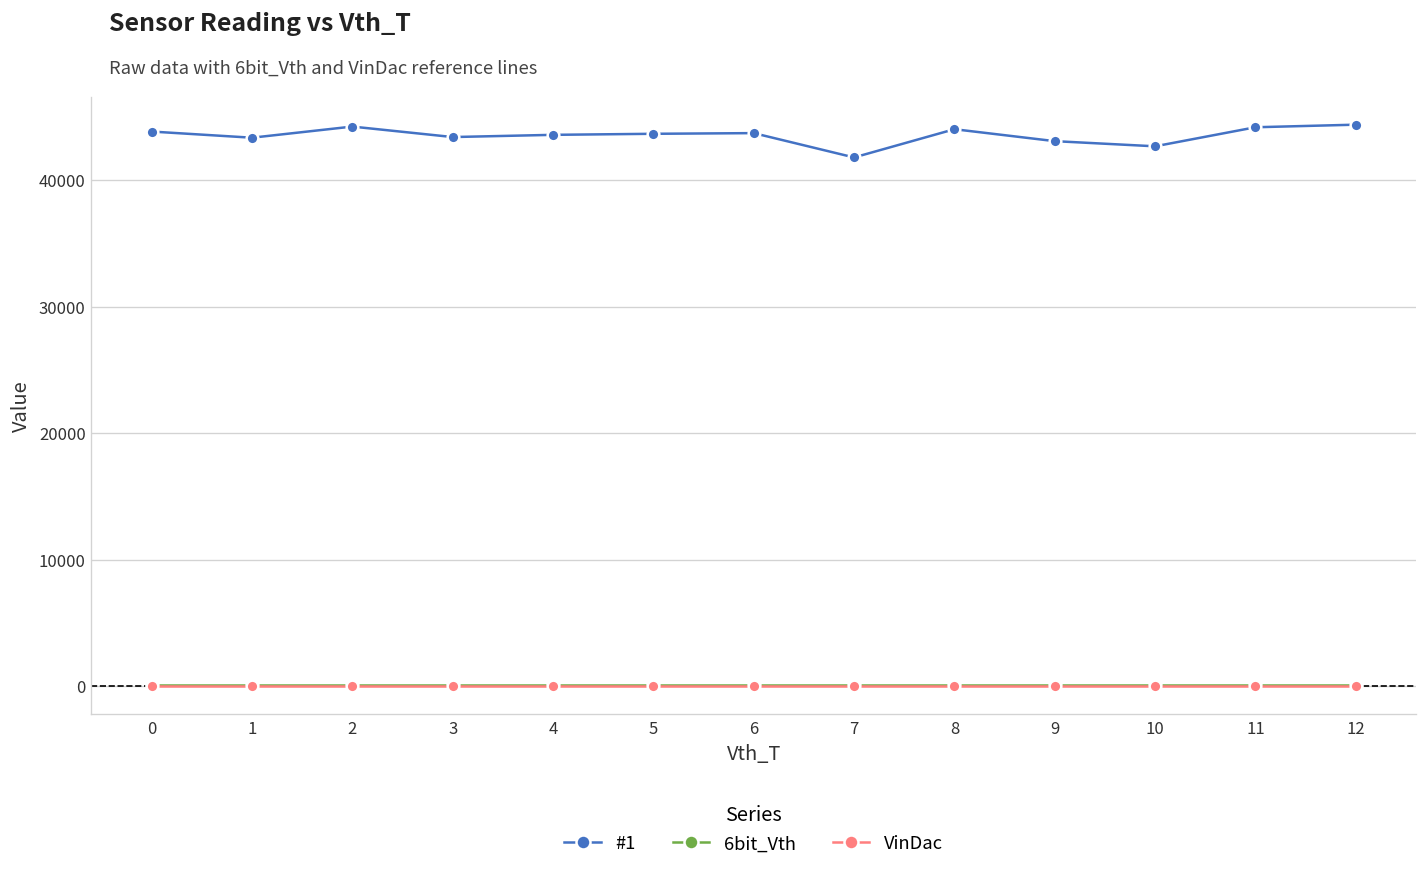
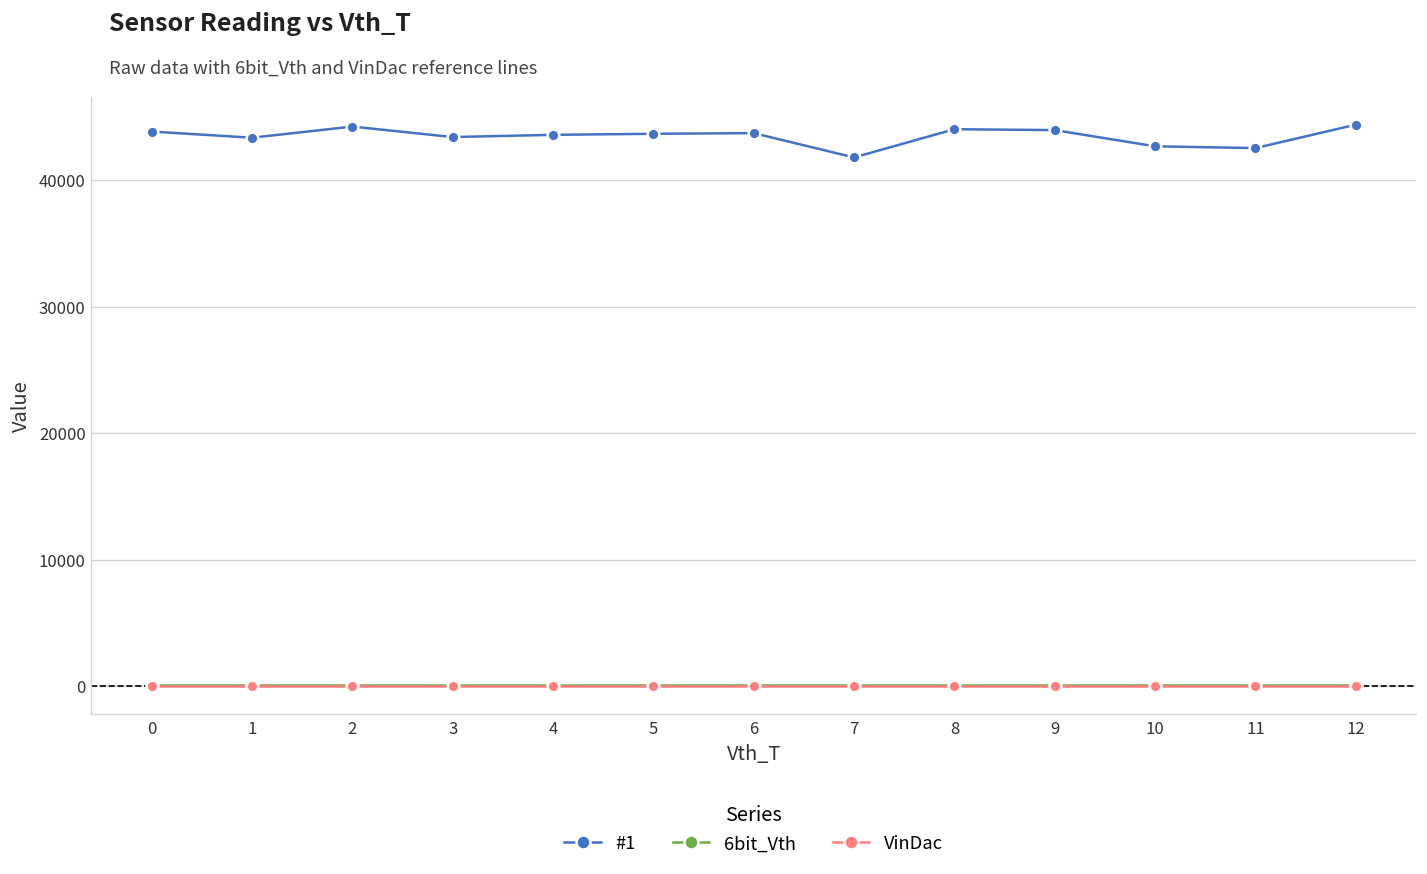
#1, 9: 43100 -> 44000
#1, 11: 44200 -> 42500
